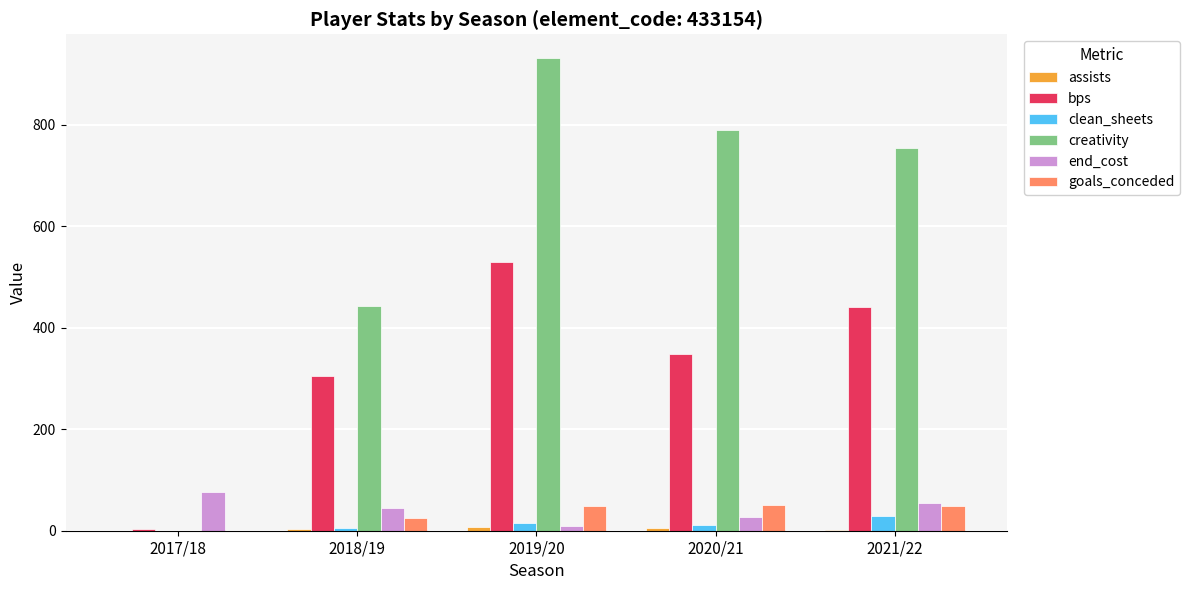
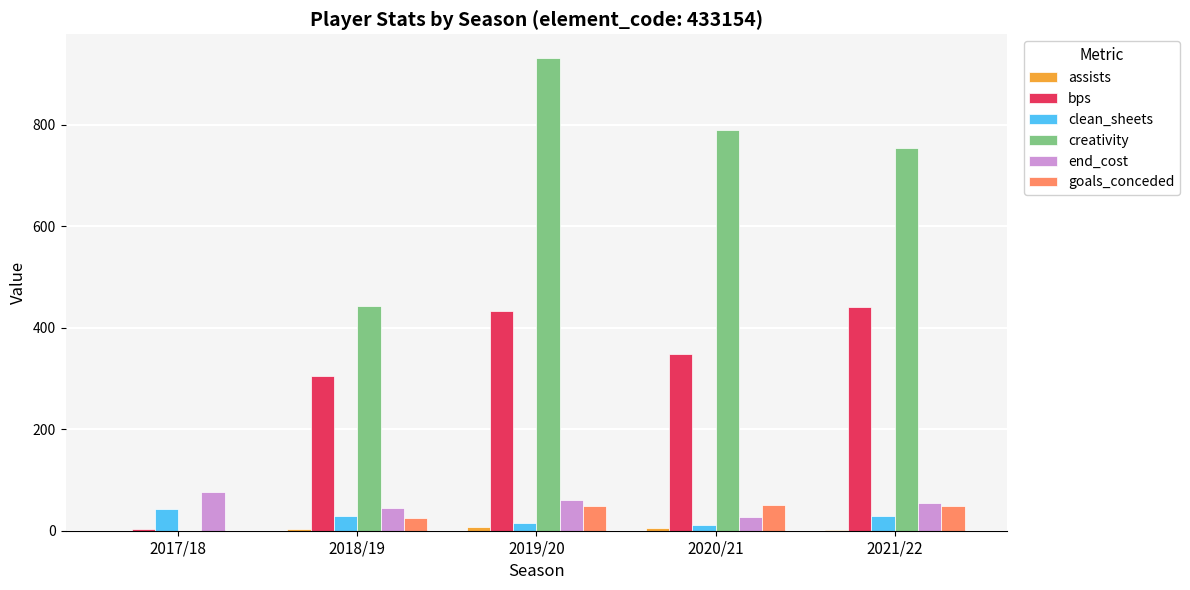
clean_sheets, 2017/18: 0 -> 40
clean_sheets, 2018/19: 10 -> 30
bps, 2019/20: 530 -> 430
end_cost, 2019/20: 10 -> 60
